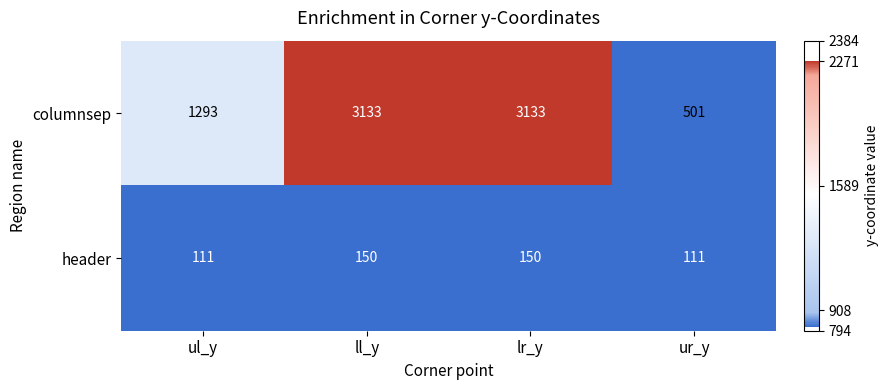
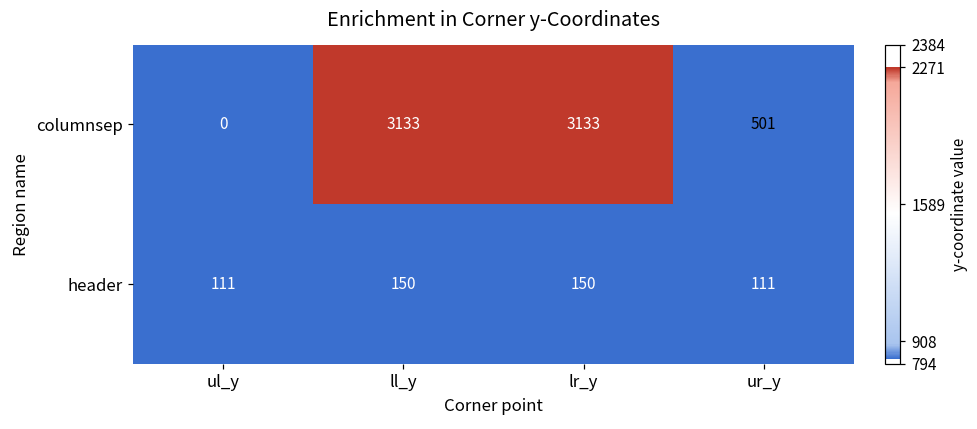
columnsep, ul_y: 1293 -> 0
